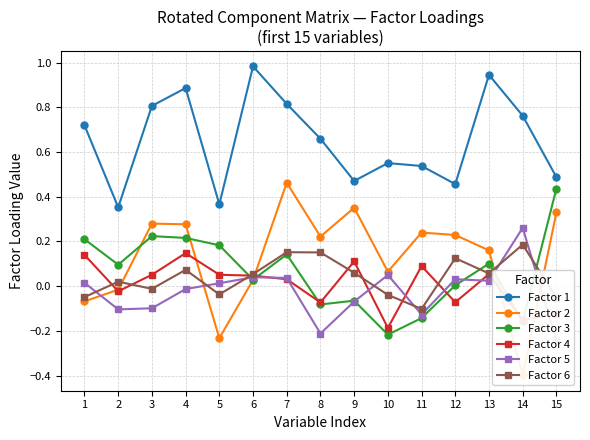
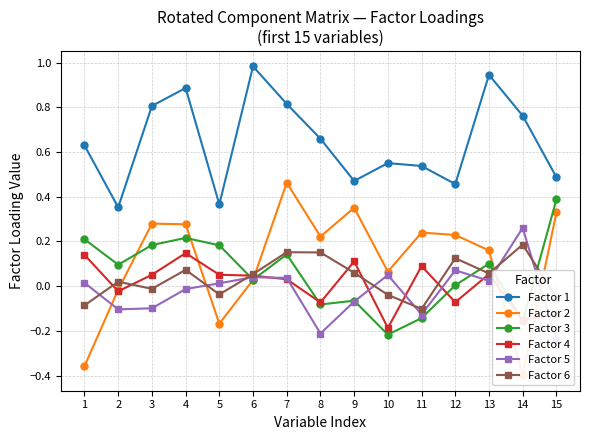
Factor 1, 1: 0.72 -> 0.63
Factor 2, 1: -0.07 -> -0.36
Factor 6, 1: -0.05 -> -0.09
Factor 3, 3: 0.22 -> 0.18
Factor 2, 5: -0.23 -> -0.17
Factor 5, 12: 0.03 -> 0.07
Factor 3, 15: 0.44 -> 0.39
